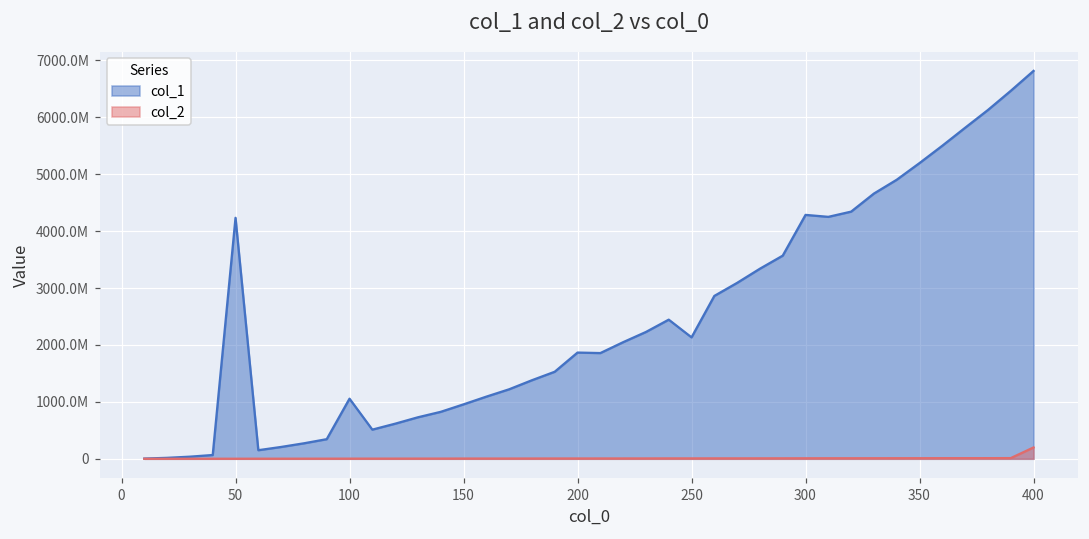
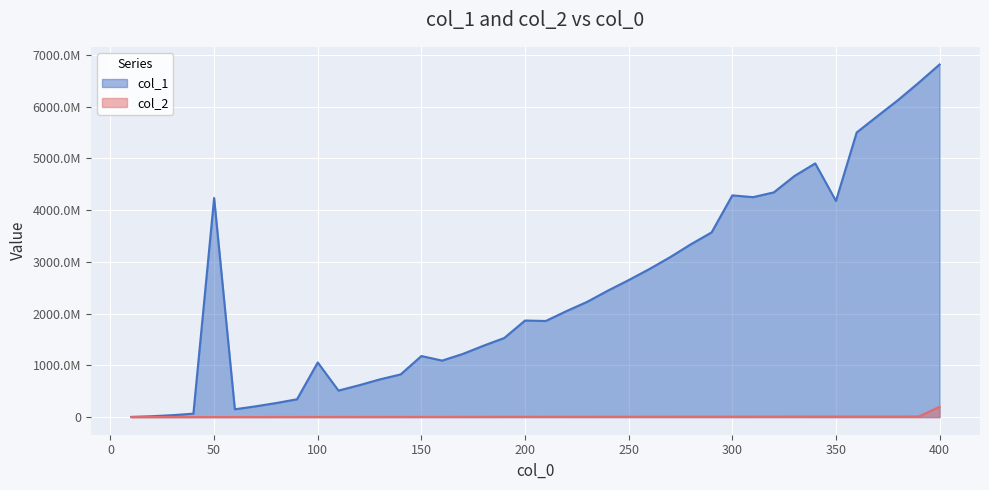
col_1, 150: 1000000000 -> 1200000000
col_1, 250: 2100000000 -> 2600000000
col_1, 350: 5200000000 -> 4200000000
